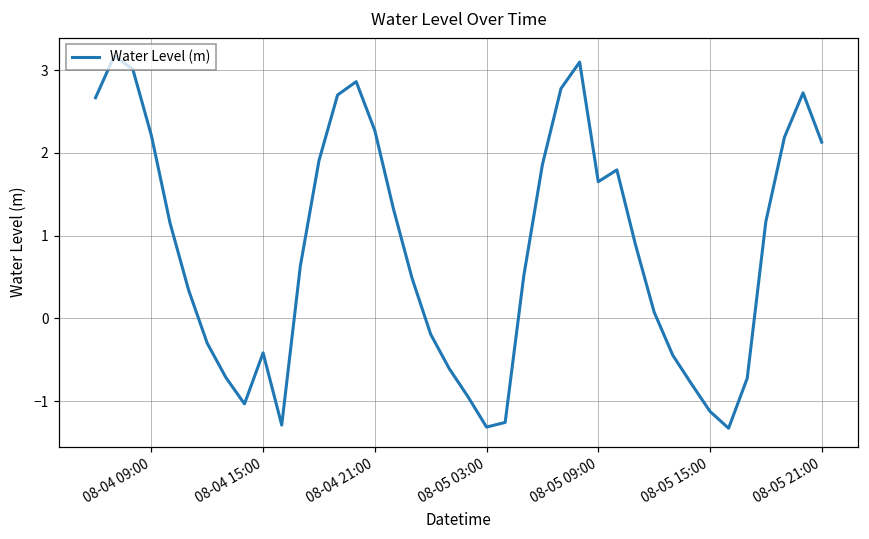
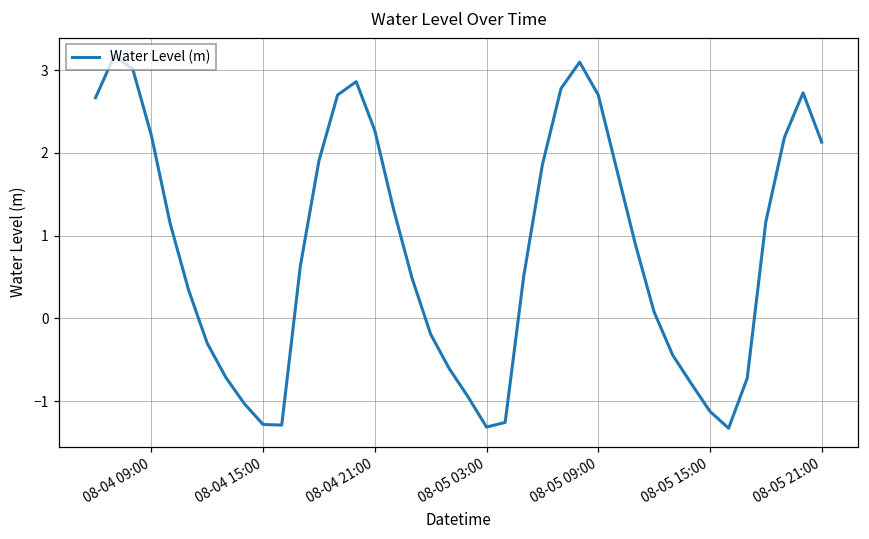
08-04 15:00: -0.4 -> -1.3
08-05 09:00: 1.7 -> 2.7
